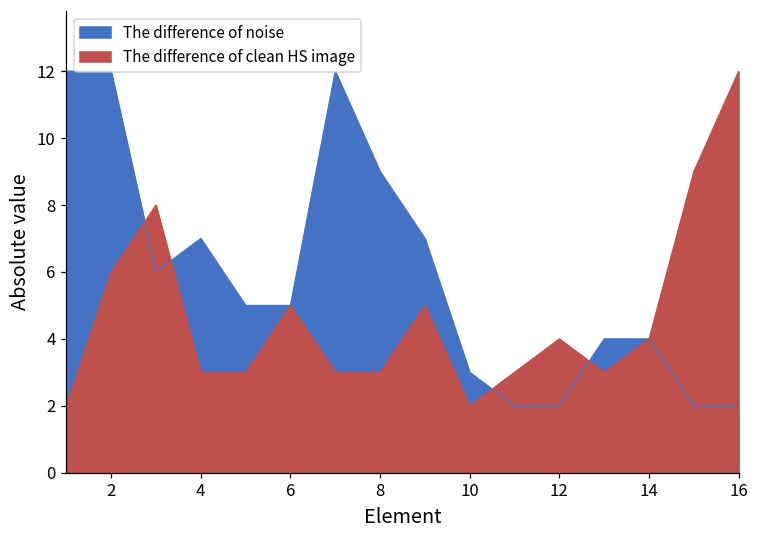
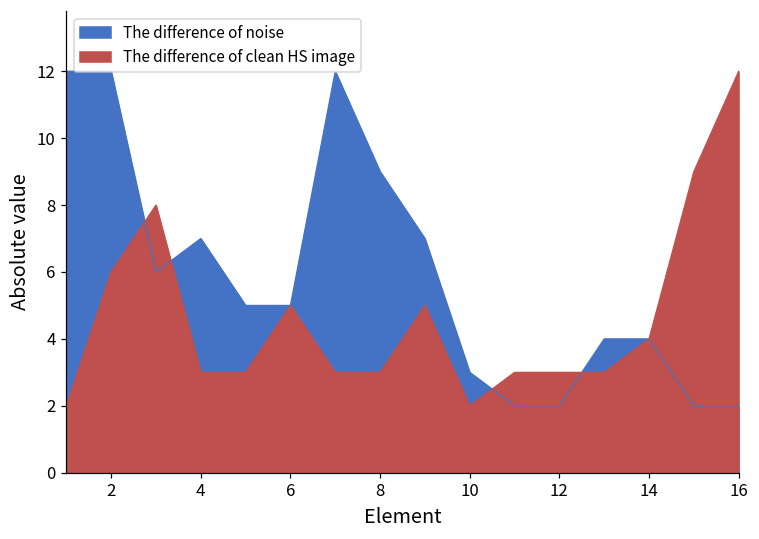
The difference of clean HS image, 12: 4 -> 3
